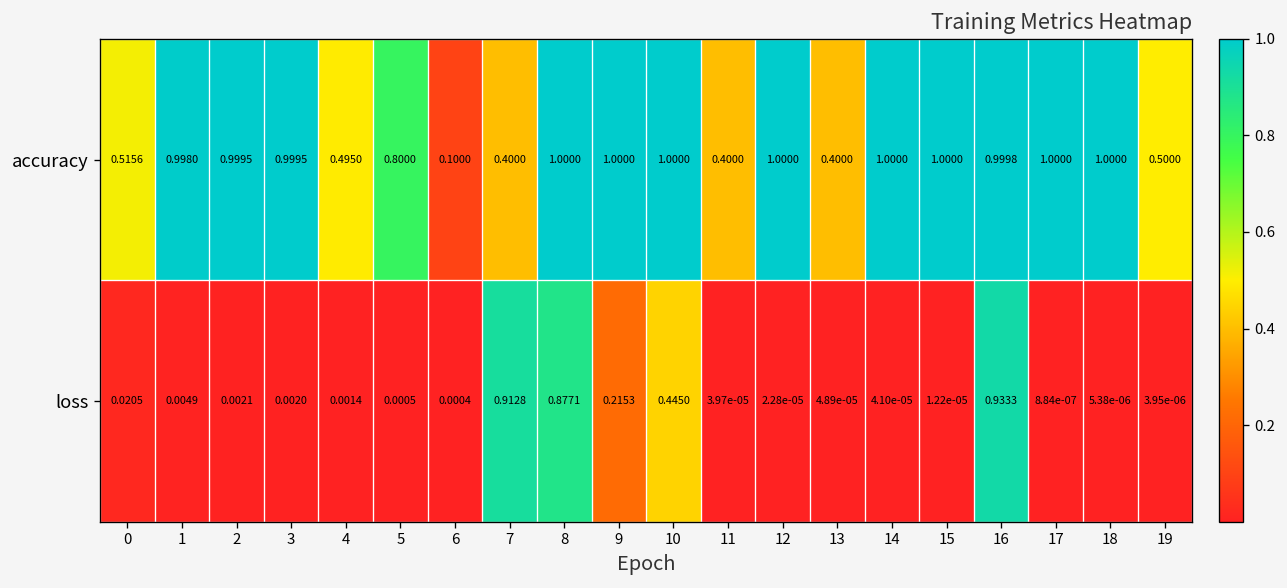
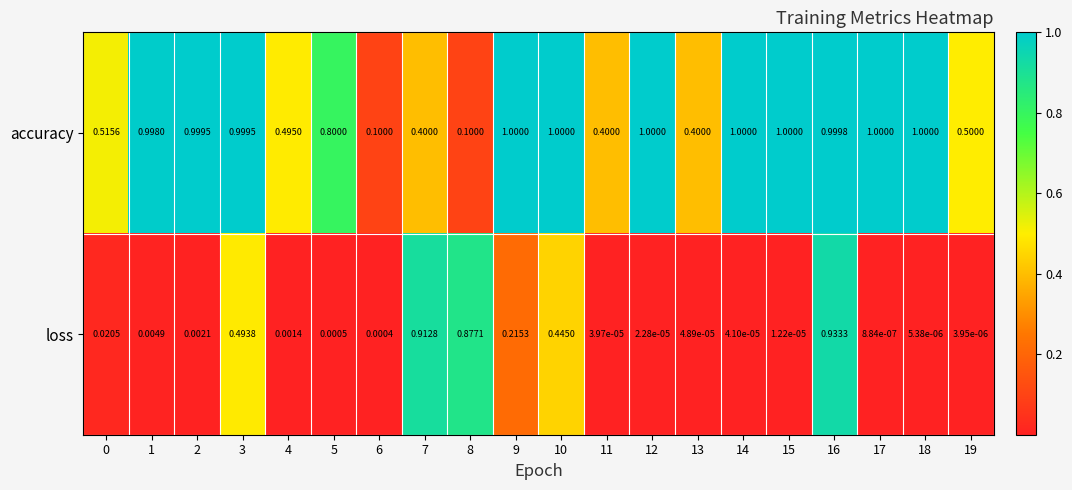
accuracy, 8: 1.0000 -> 0.1000
loss, 3: 0.0020 -> 0.4938
